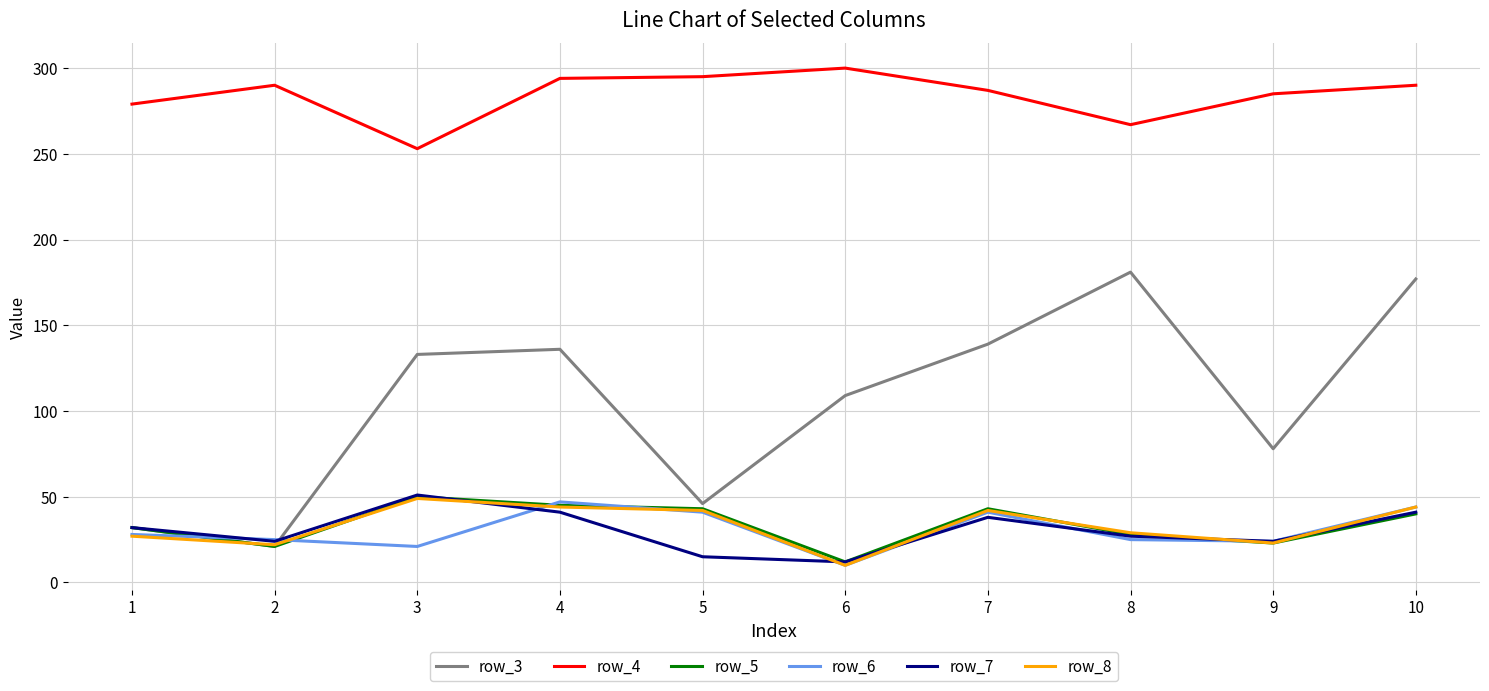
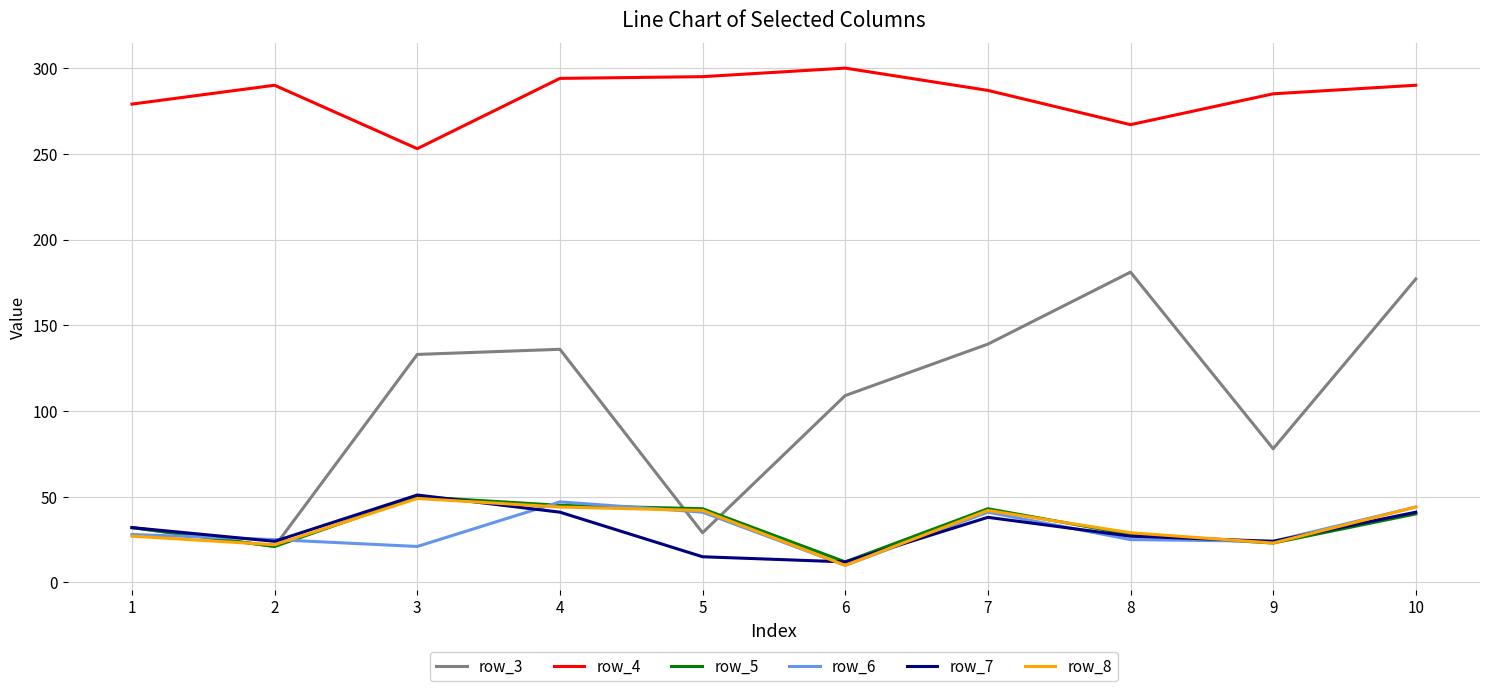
row_3, 5: 46 -> 29
